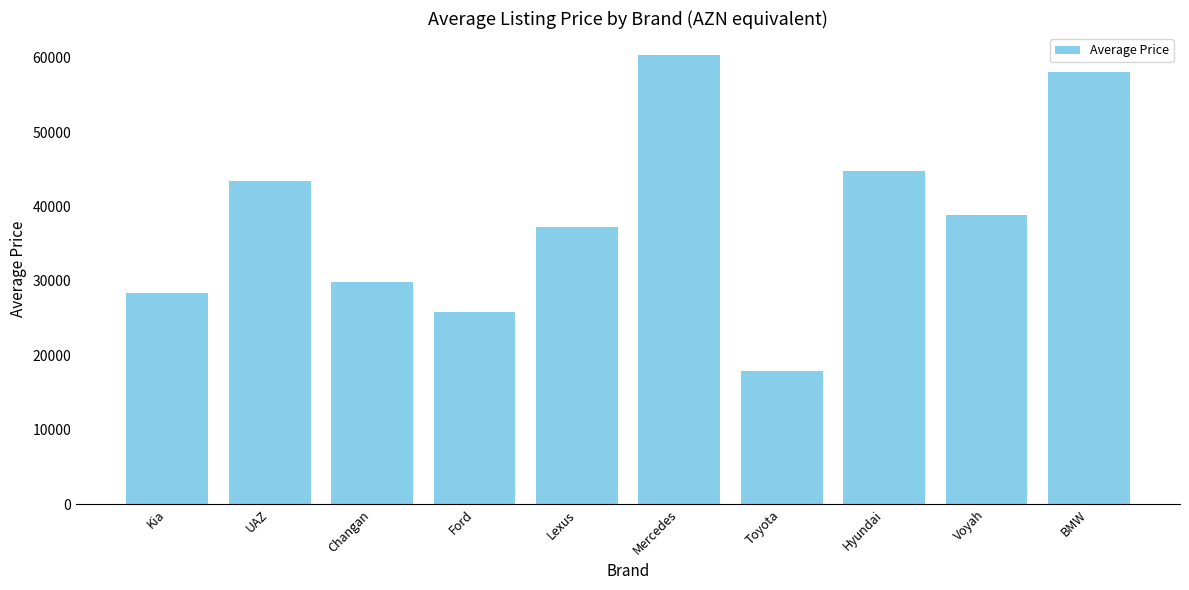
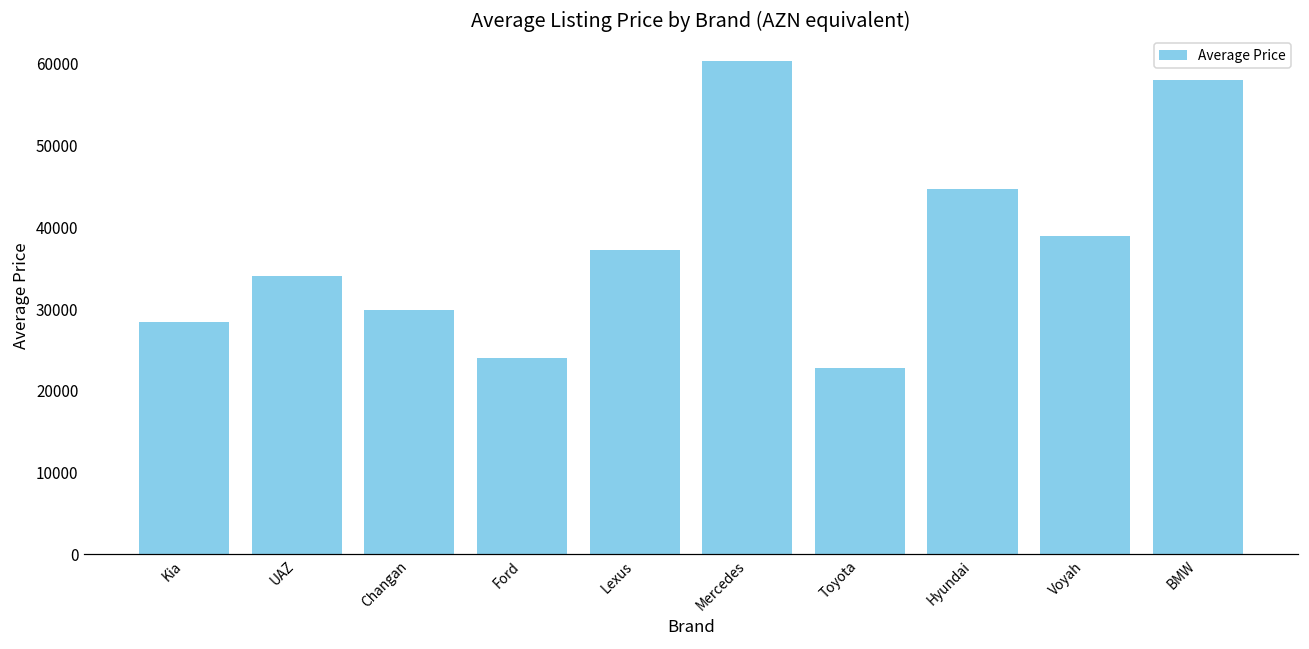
UAZ: 44000 -> 34000
Ford: 26000 -> 24000
Toyota: 18000 -> 23000
